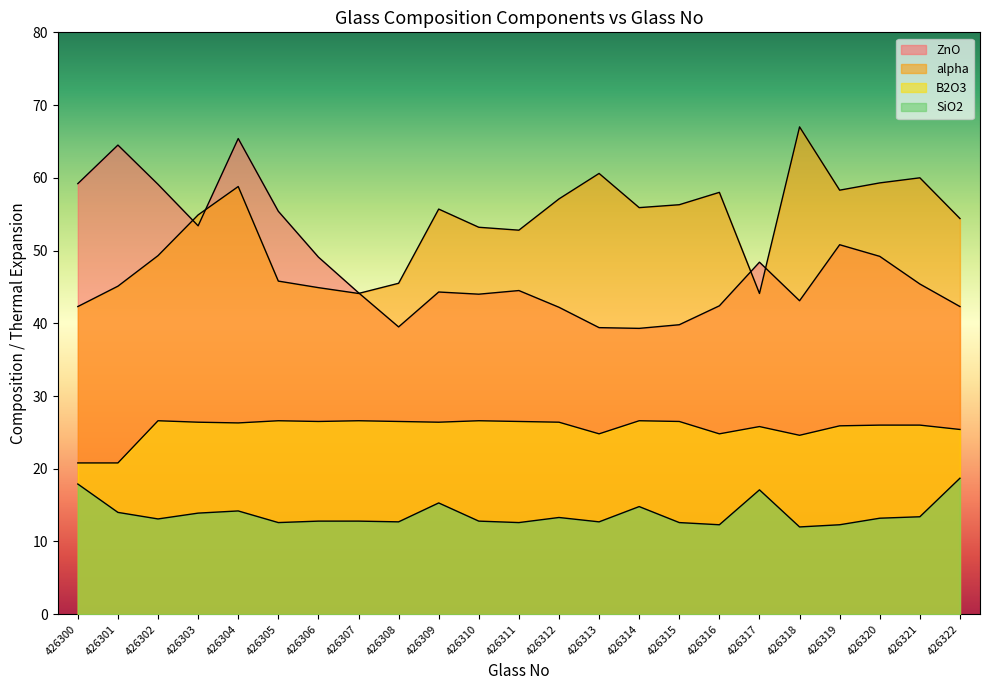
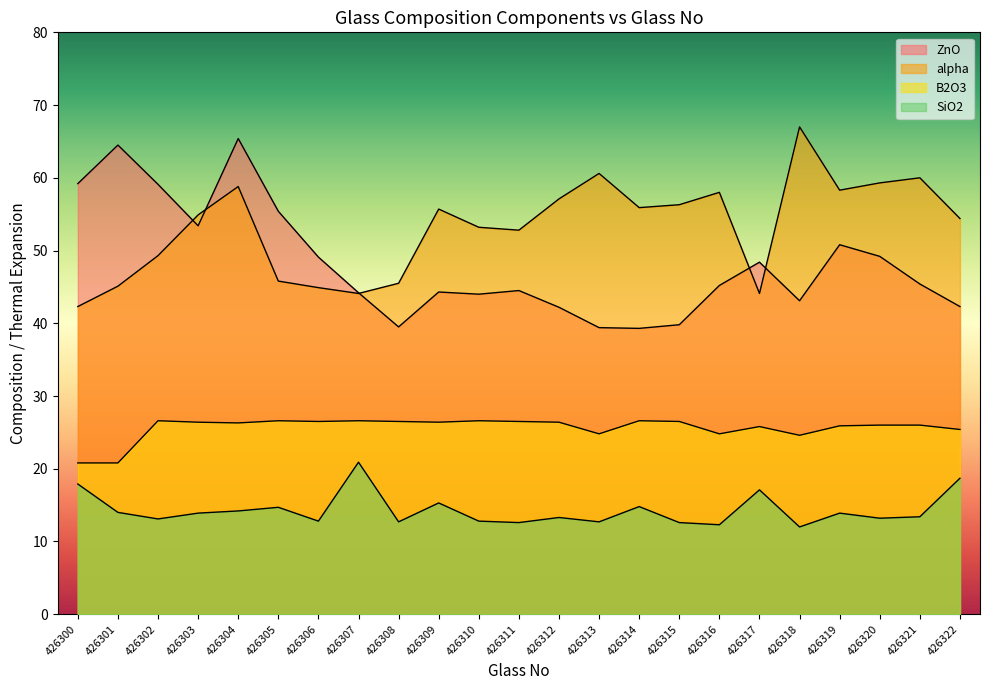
SiO2, 426305: 13 -> 15
SiO2, 426307: 13 -> 21
ZnO, 426316: 42 -> 45
SiO2, 426319: 12 -> 14
